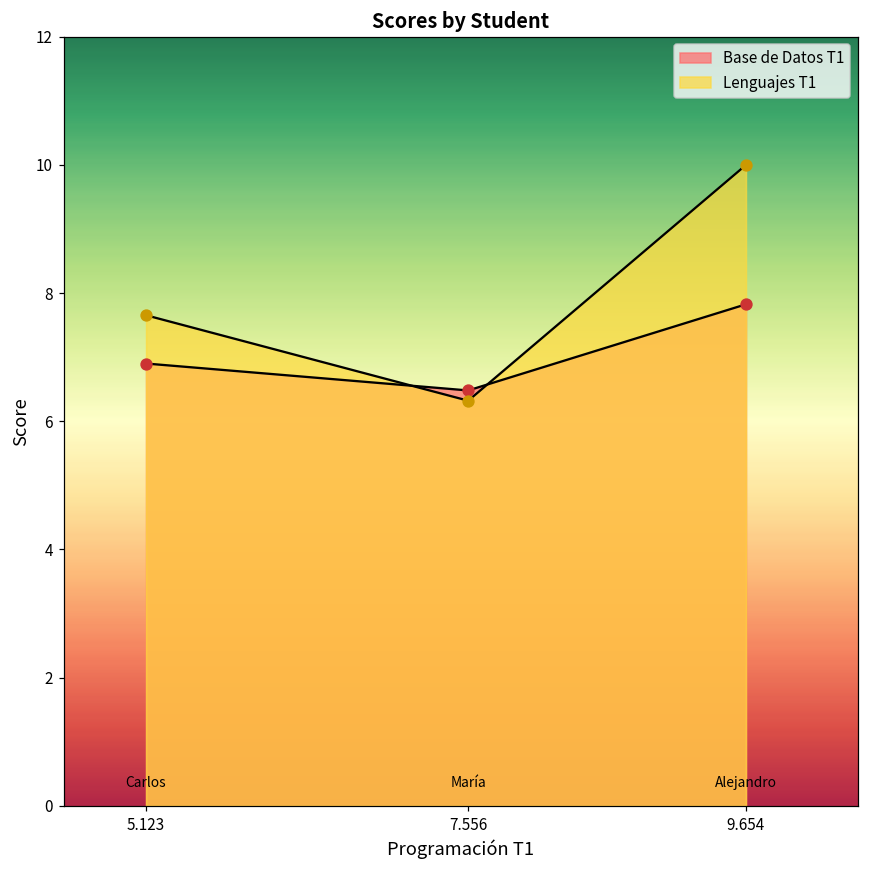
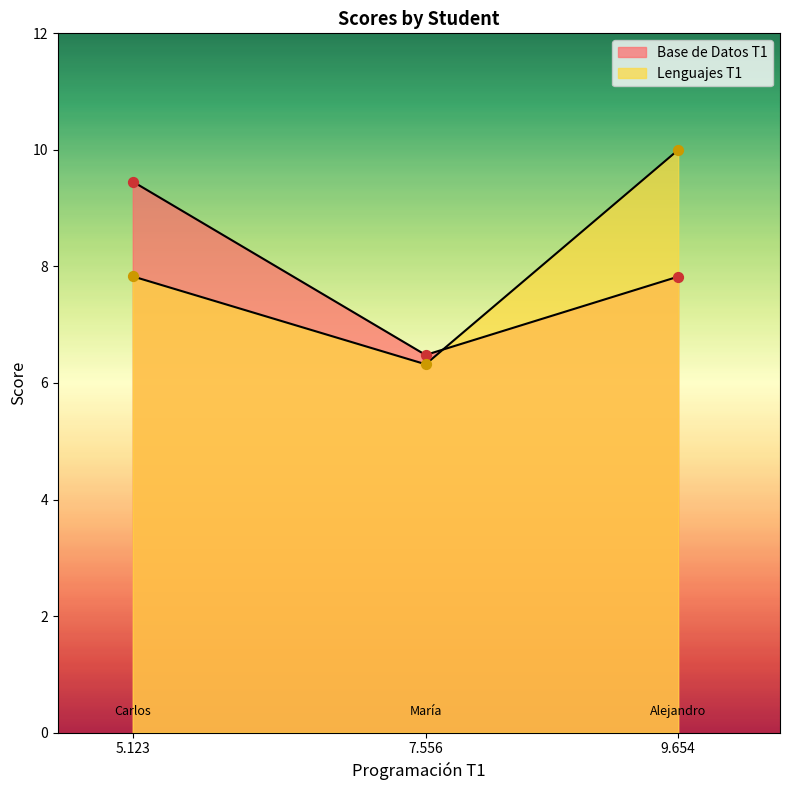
Base de Datos T1, 5.123: 6.9 -> 9.5
Lenguajes T1, 5.123: 7.7 -> 7.8
